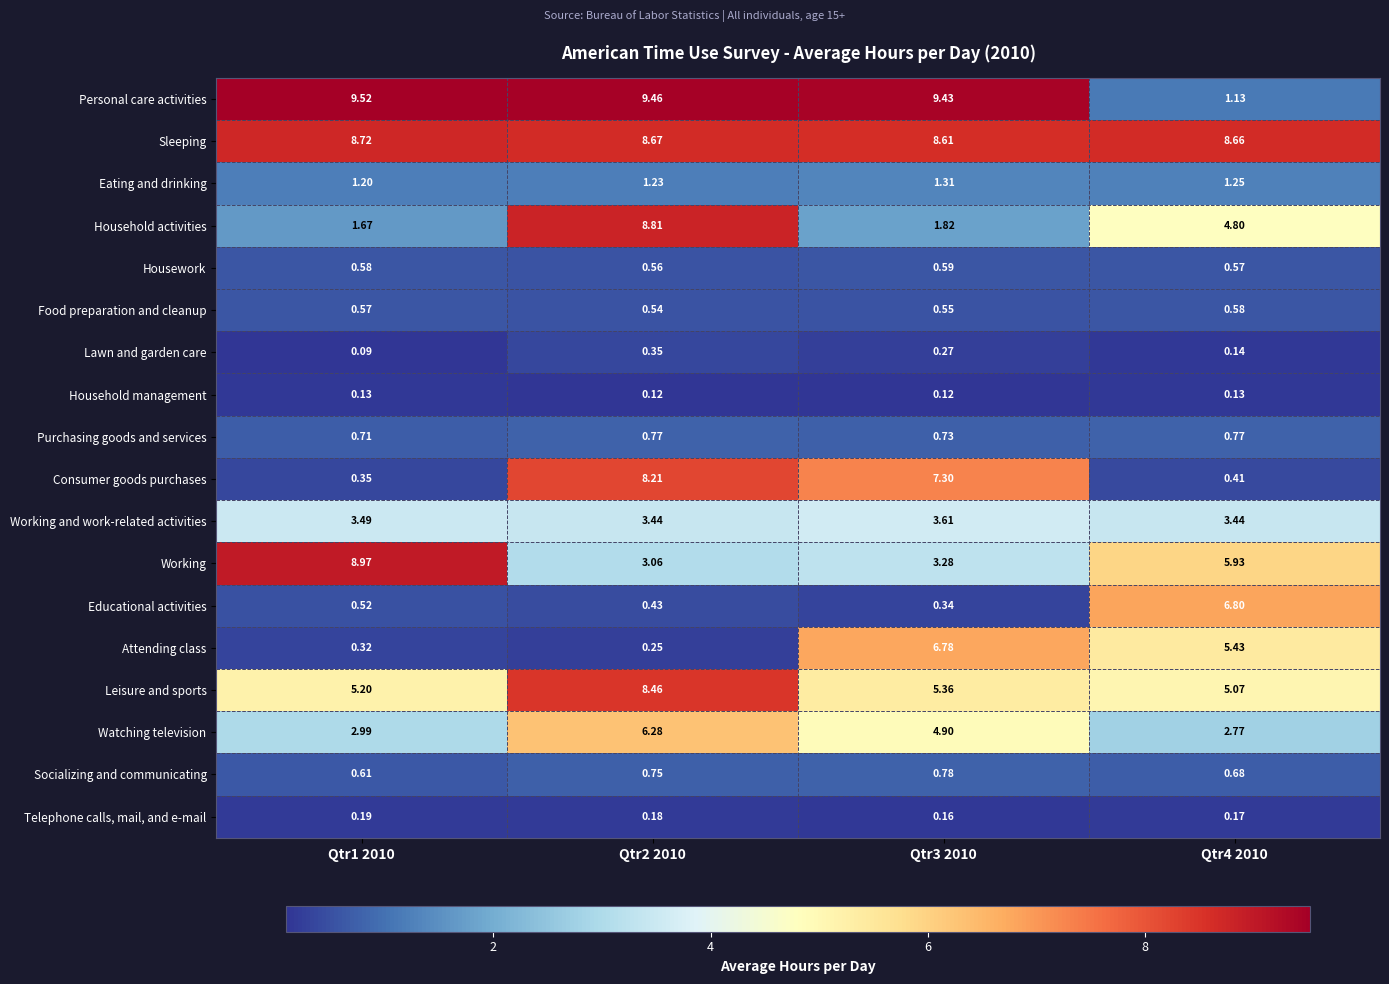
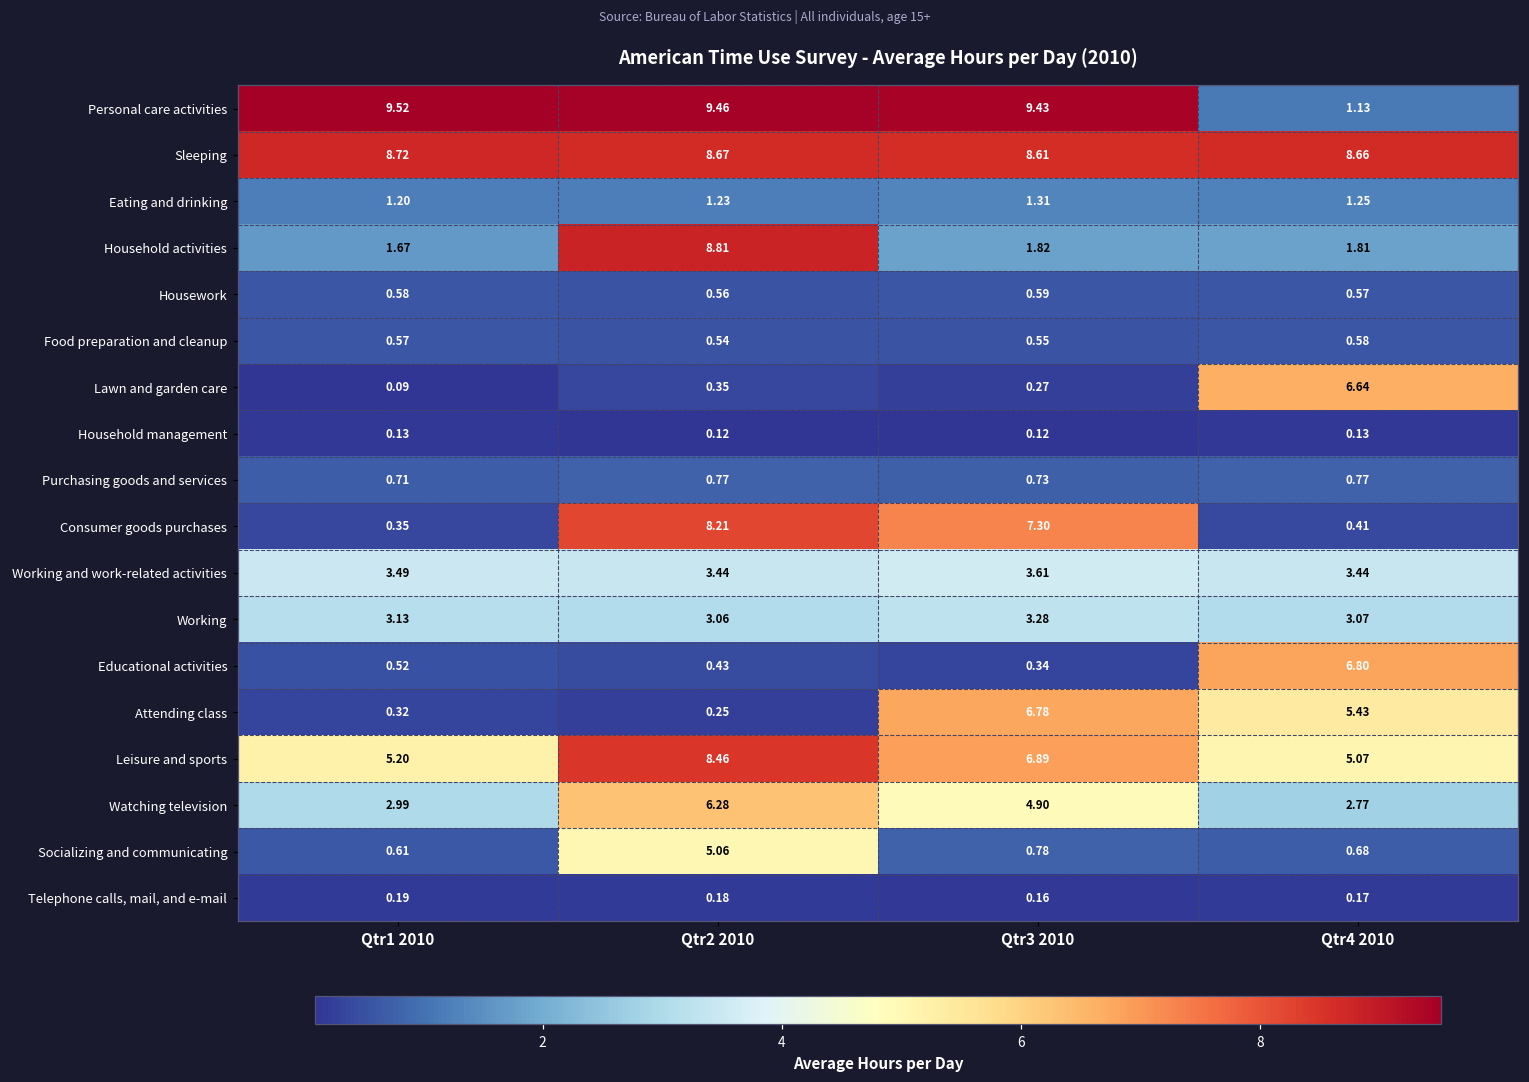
Household activities, Qtr4 2010: 4.80 -> 1.81
Lawn and garden care, Qtr4 2010: 0.14 -> 6.64
Working, Qtr1 2010: 8.97 -> 3.13
Working, Qtr4 2010: 5.93 -> 3.07
Leisure and sports, Qtr3 2010: 5.36 -> 6.89
Socializing and communicating, Qtr2 2010: 0.75 -> 5.06
